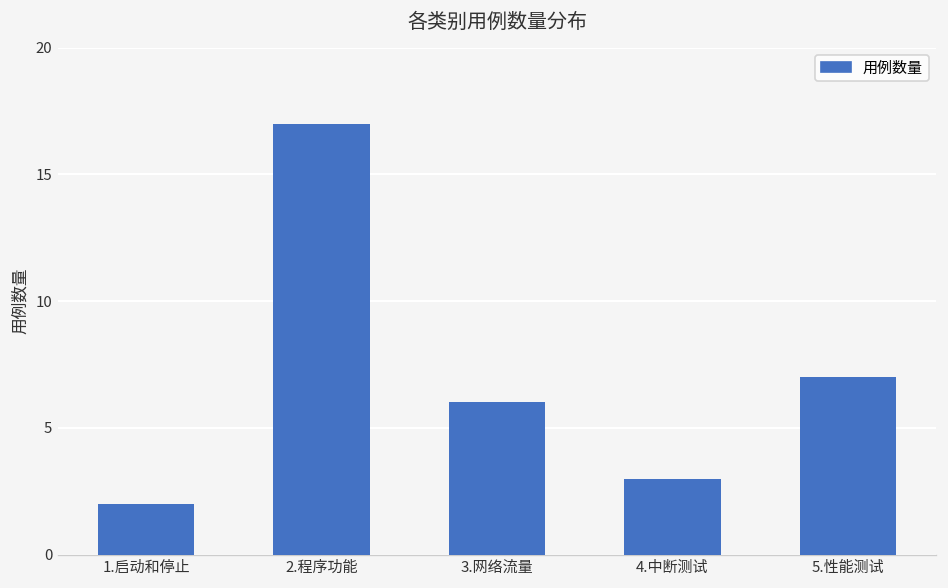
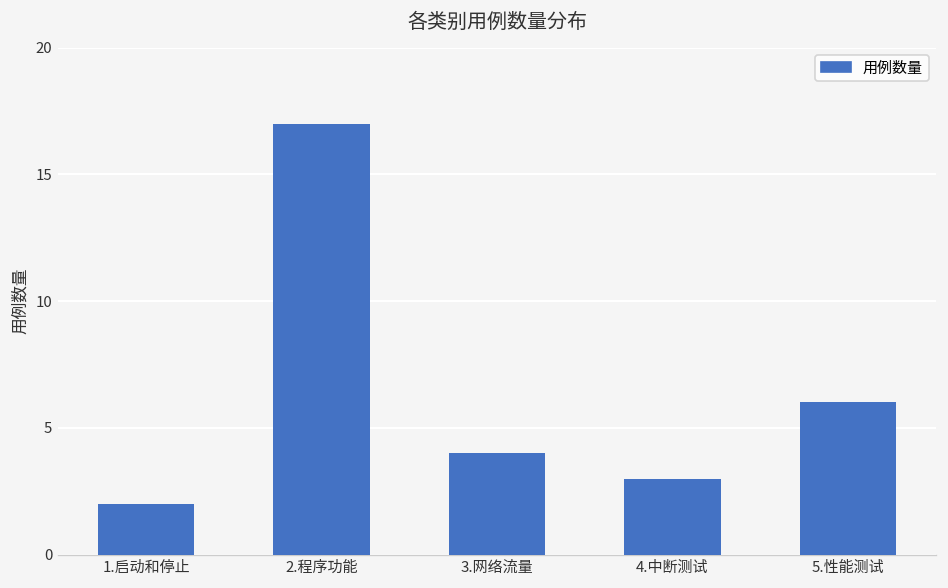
3.网络流量: 6 -> 4
5.性能测试: 7 -> 6
